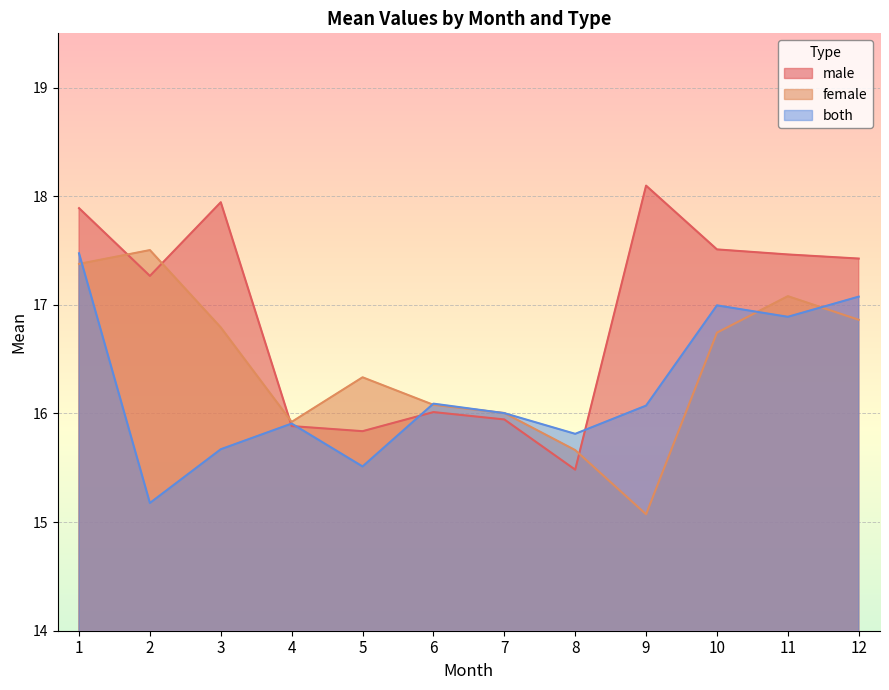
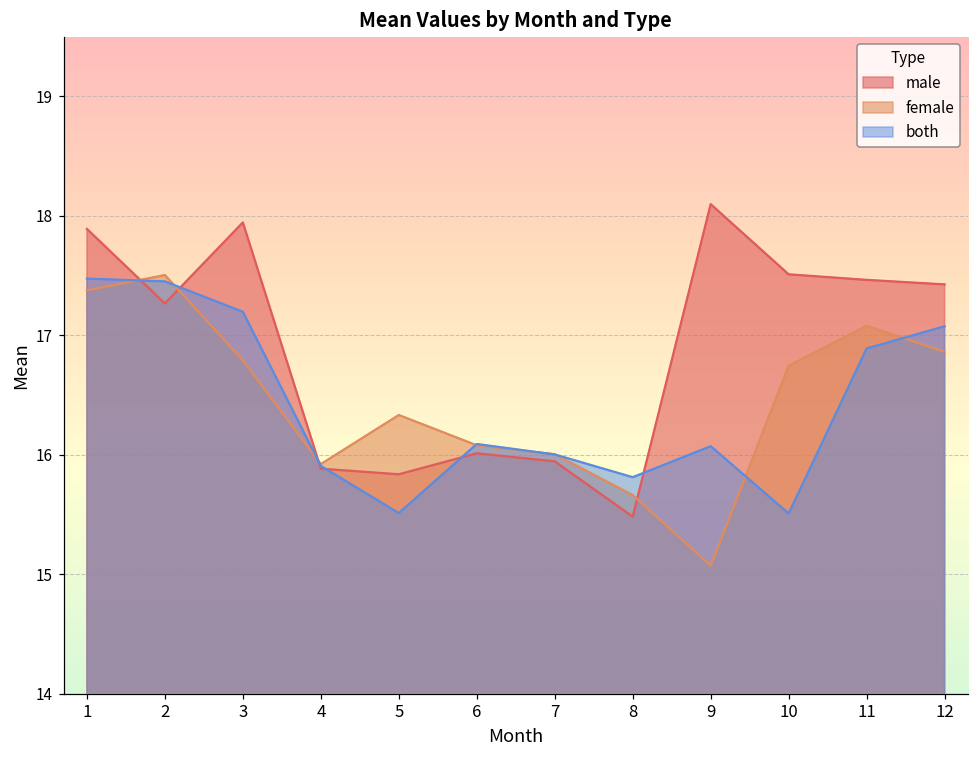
both, 2: 15.18 -> 17.45
both, 3: 15.67 -> 17.20
both, 10: 17.00 -> 15.51
